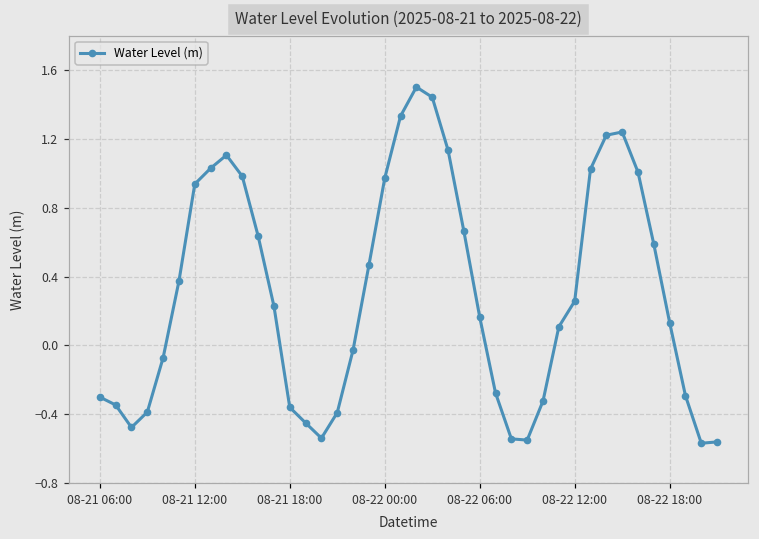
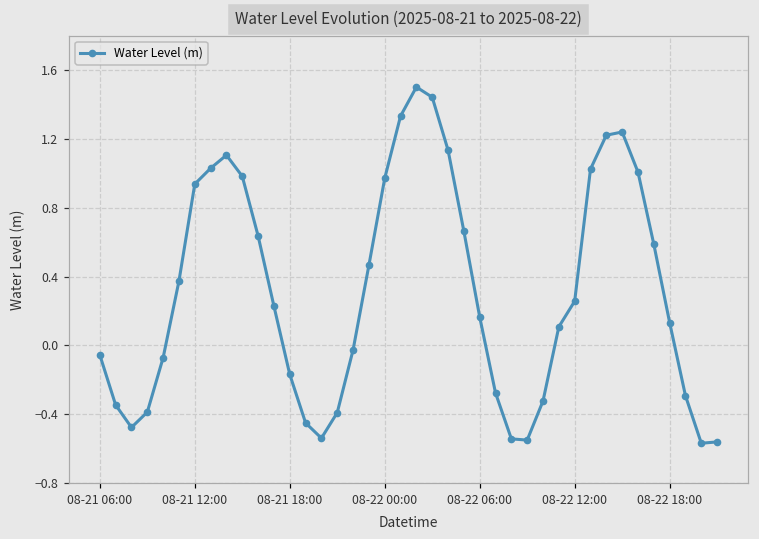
08-21 06:00: -0.30 -> -0.06
08-21 18:00: -0.36 -> -0.17
